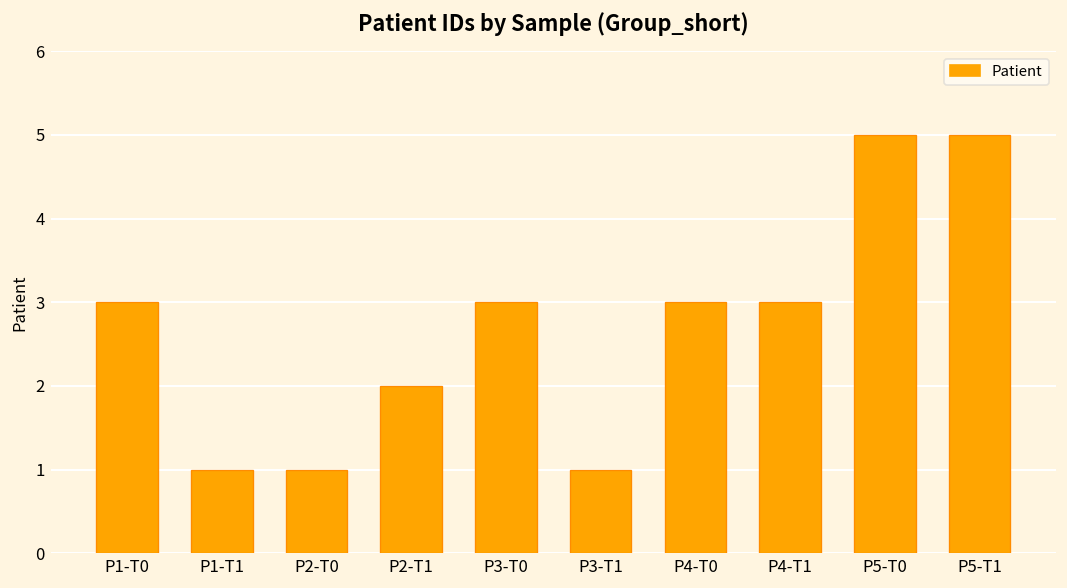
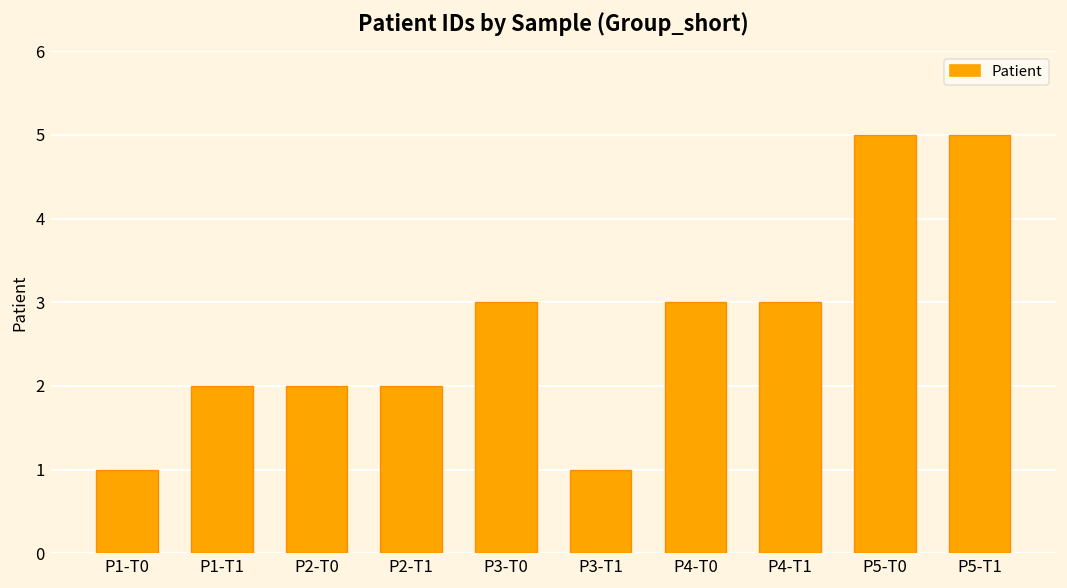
P1-T0: 3 -> 1
P1-T1: 1 -> 2
P2-T0: 1 -> 2
